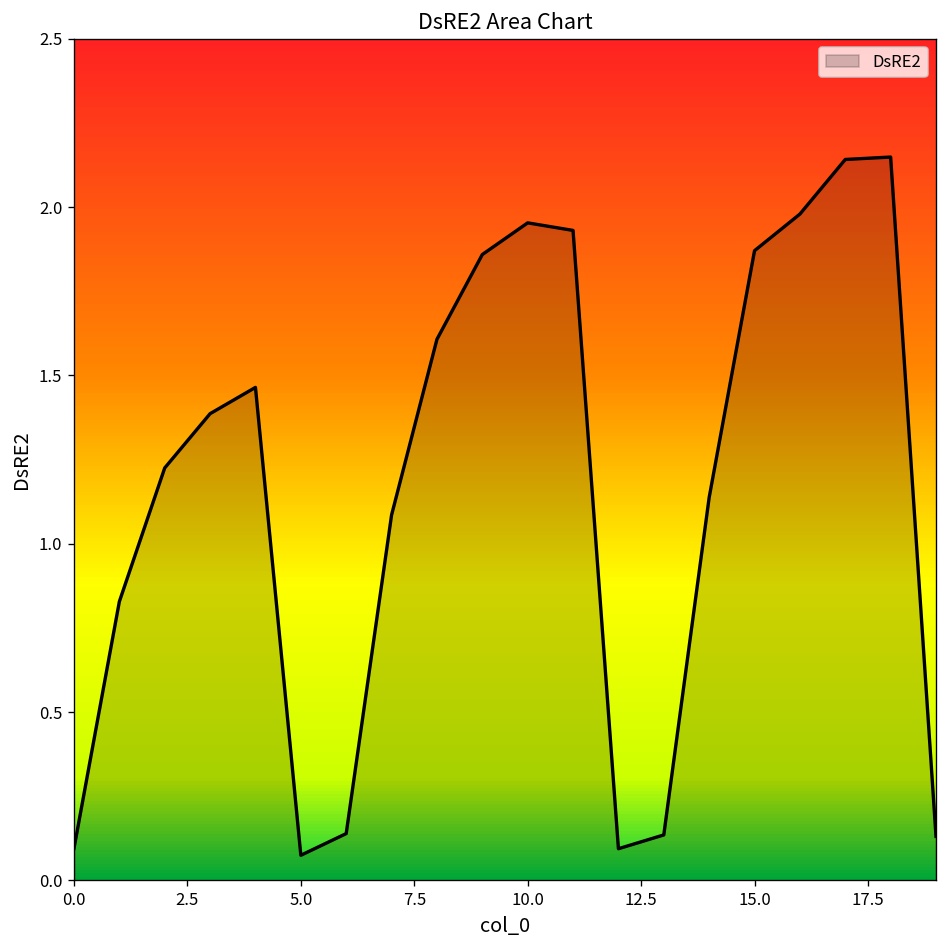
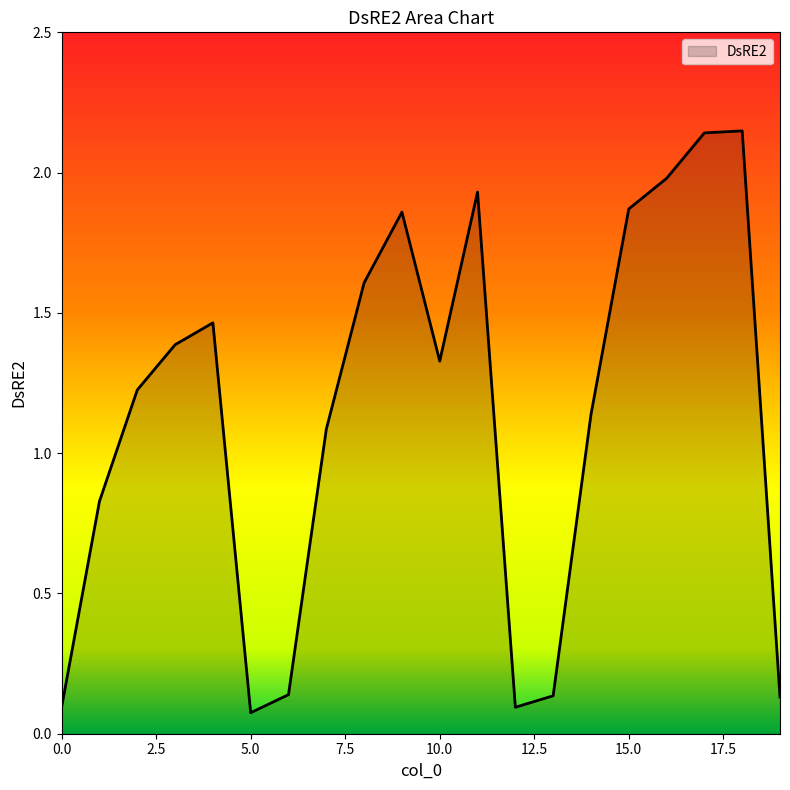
10.0: 1.95 -> 1.33
